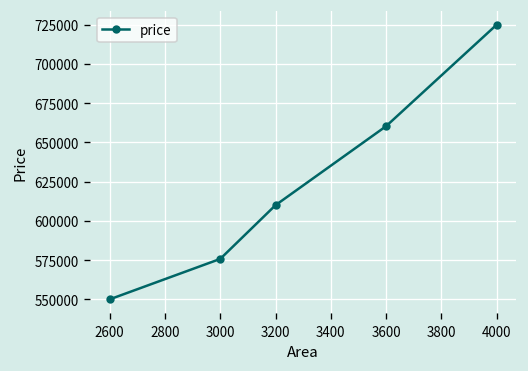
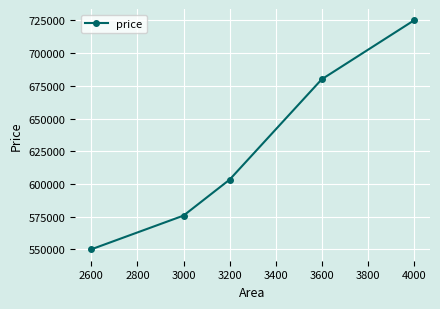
3200: 610000 -> 603000
3600: 660000 -> 680000
